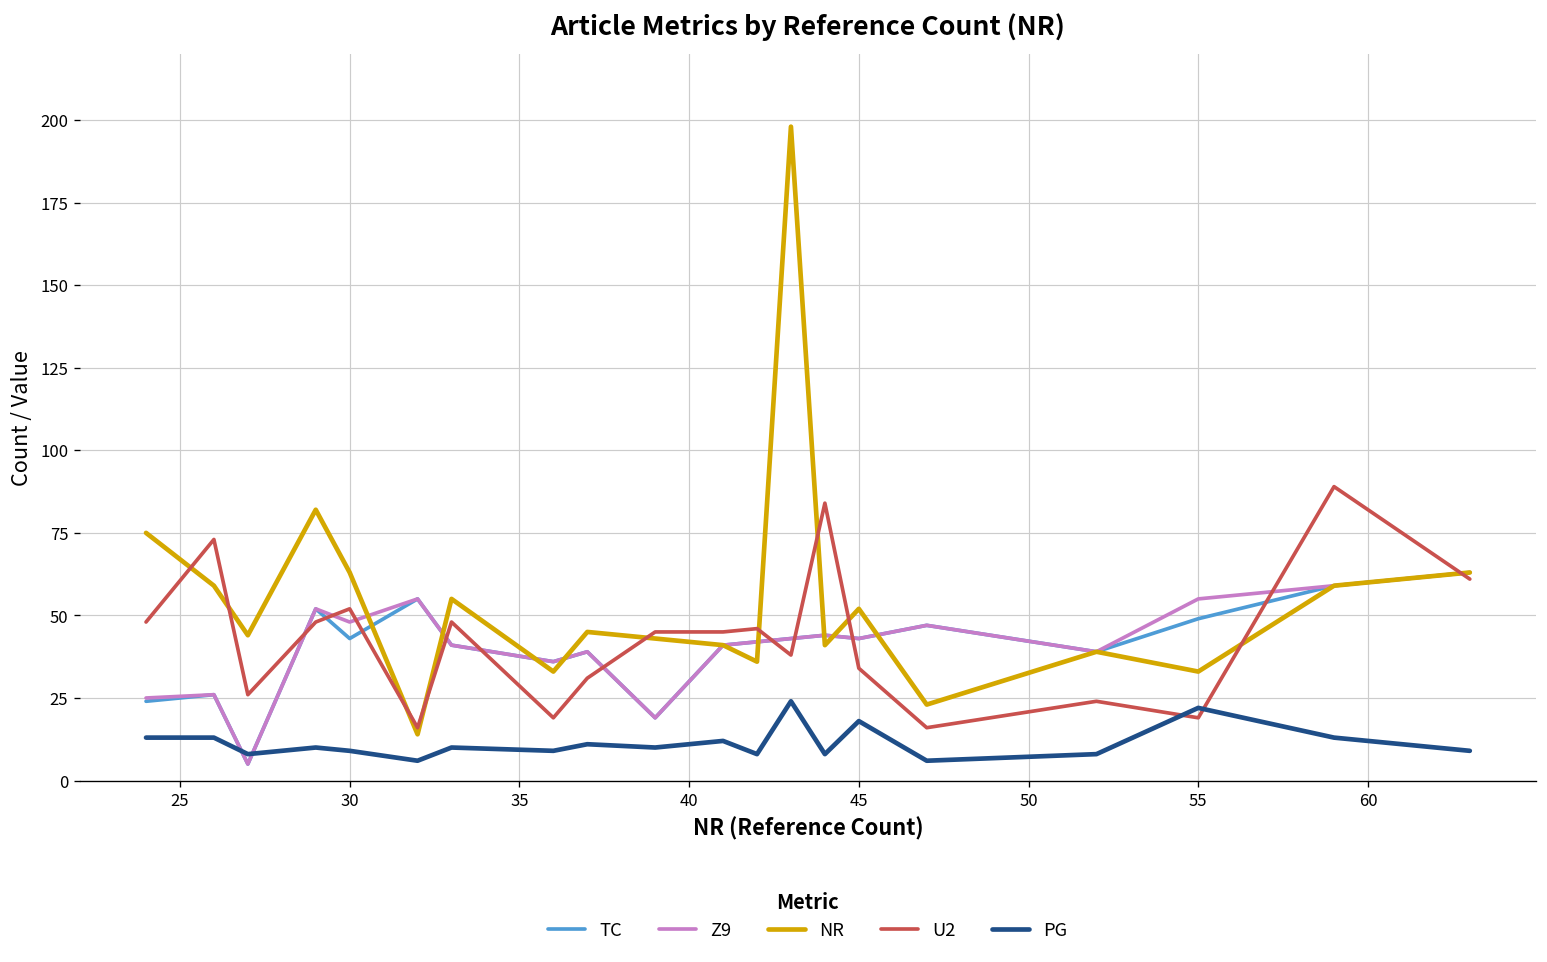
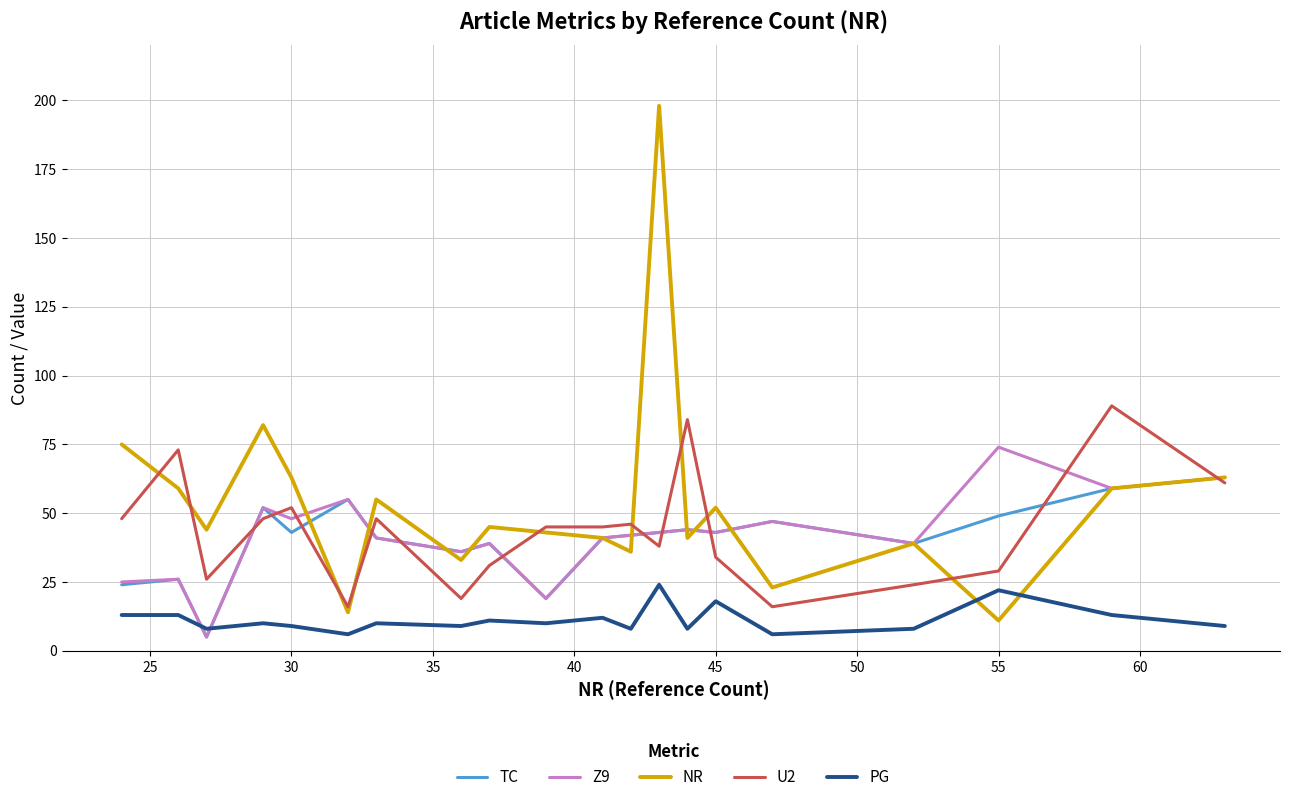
Z9, 55: 55 -> 74
NR, 55: 33 -> 11
U2, 55: 19 -> 29
